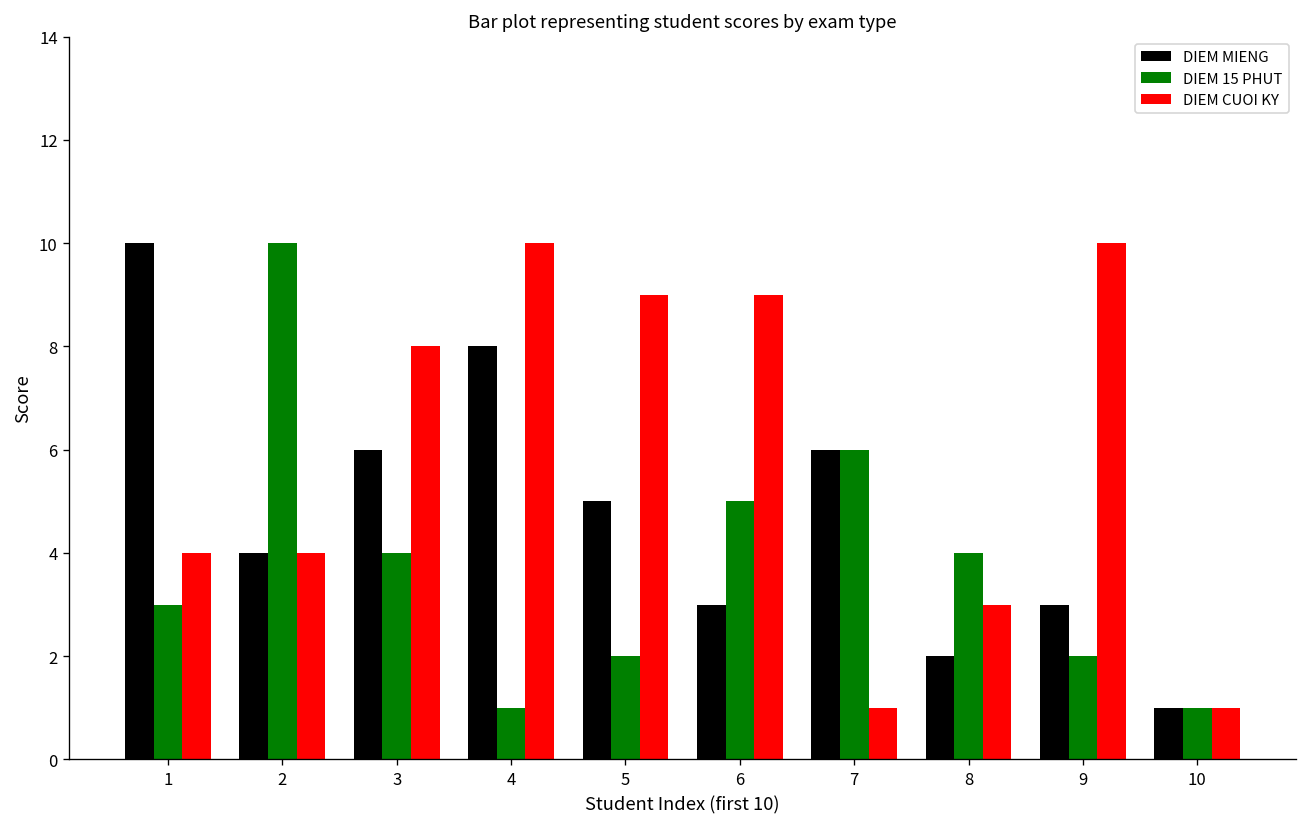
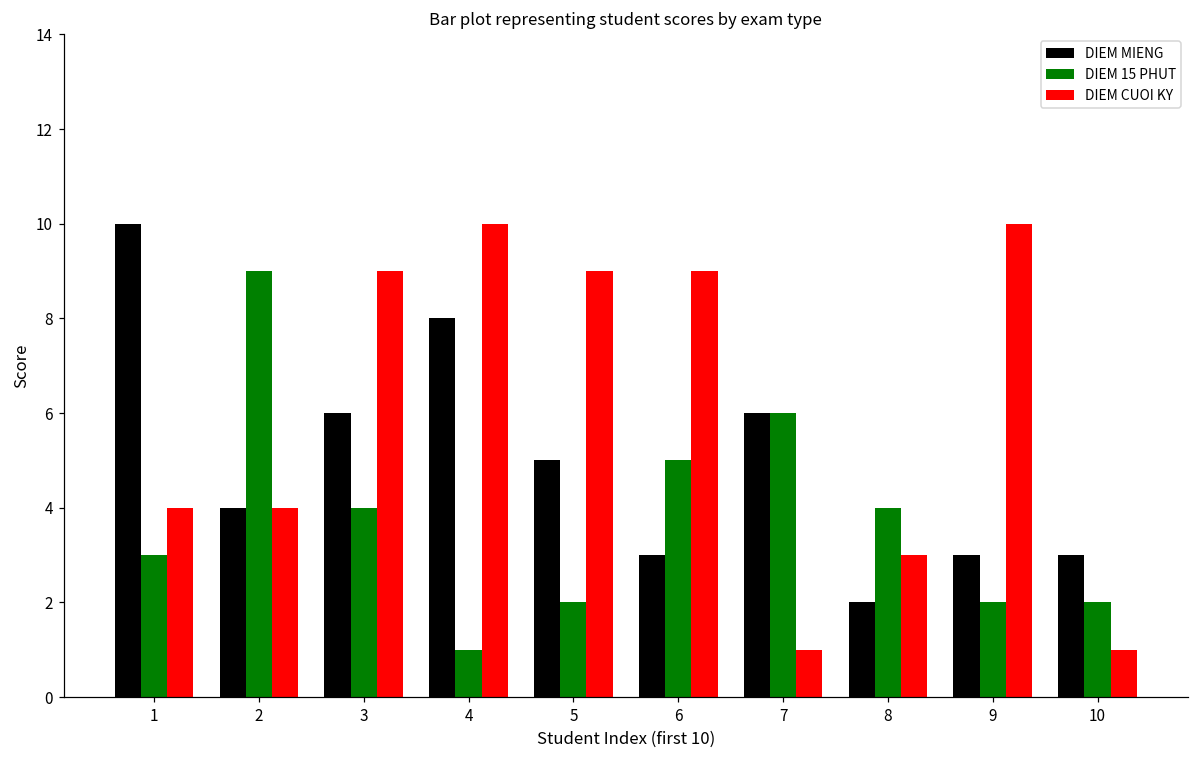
DIEM 15 PHUT, 2: 10 -> 9
DIEM CUOI KY, 3: 8 -> 9
DIEM MIENG, 10: 1 -> 3
DIEM 15 PHUT, 10: 1 -> 2
